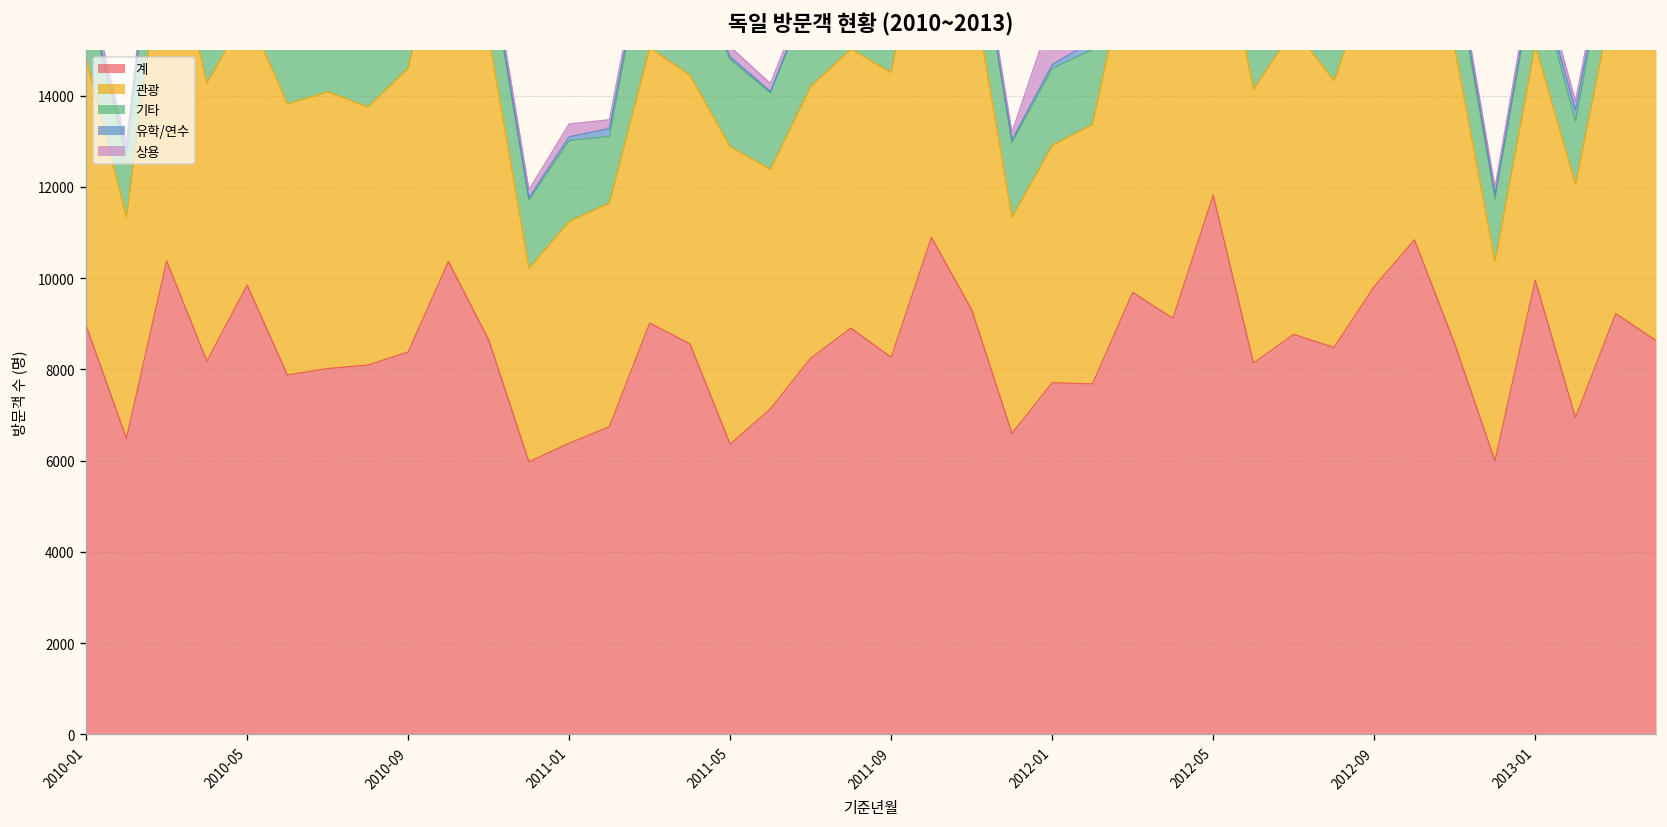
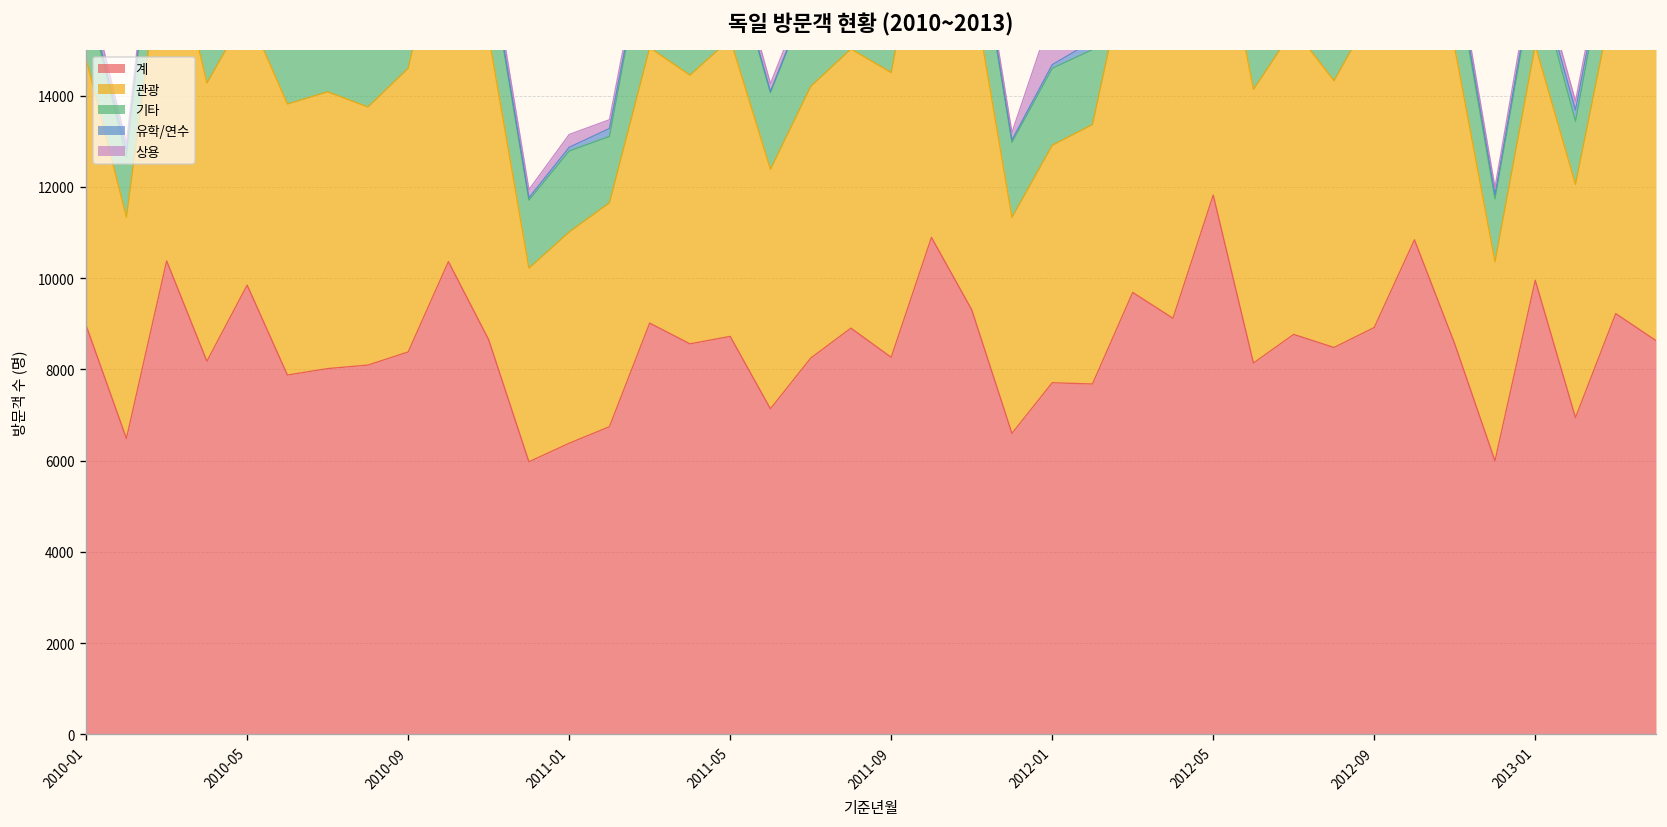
관광, 2011-01: 4900 -> 4600
계, 2011-05: 6400 -> 8700
계, 2012-09: 9800 -> 8900
